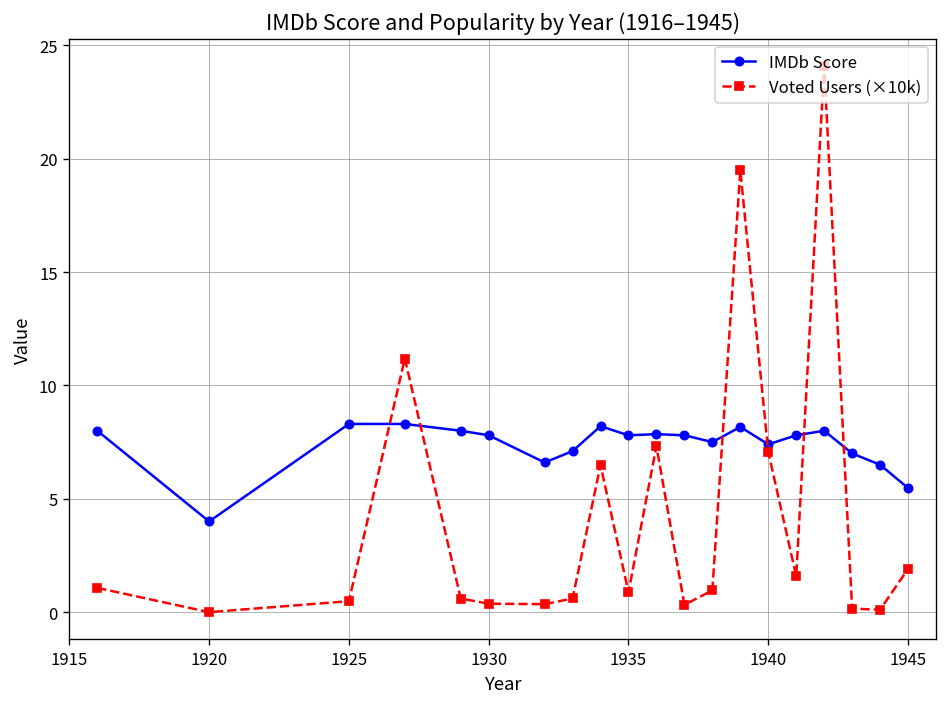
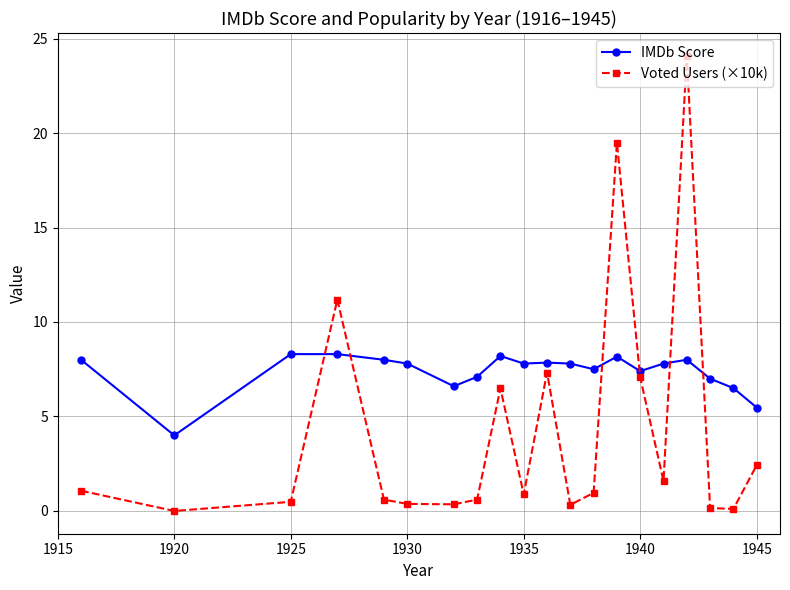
Voted Users (×10k), 1945: 1.9 -> 2.4
